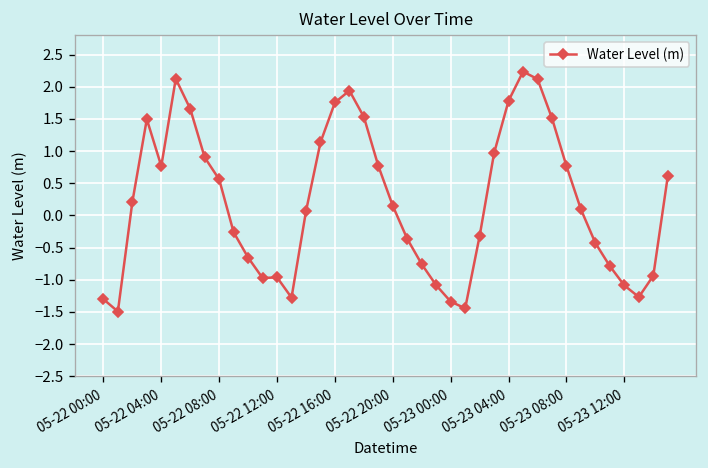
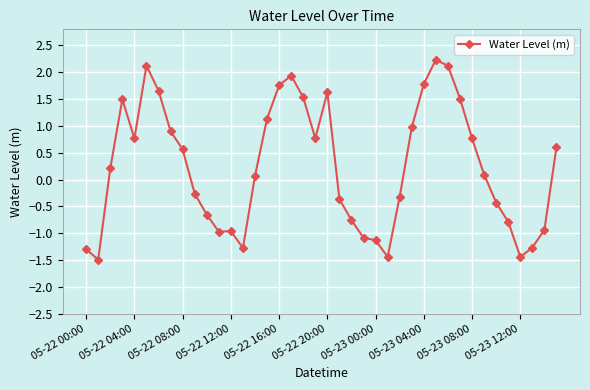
05-22 20:00: 0.1 -> 1.6
05-23 00:00: -1.3 -> -1.1
05-23 12:00: -1.1 -> -1.4
